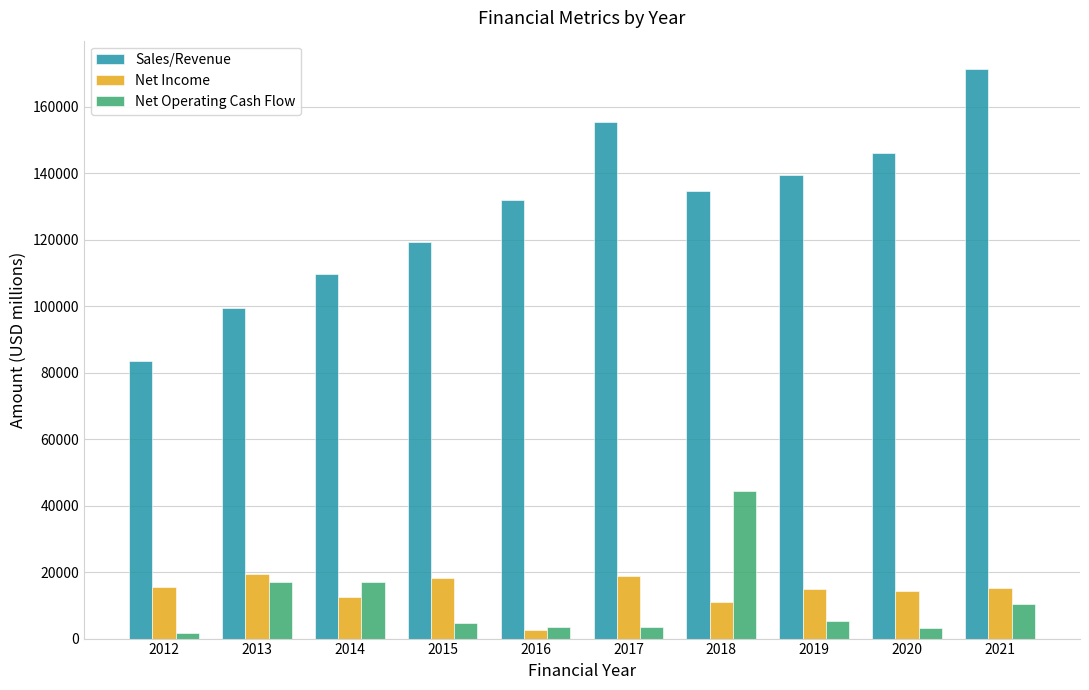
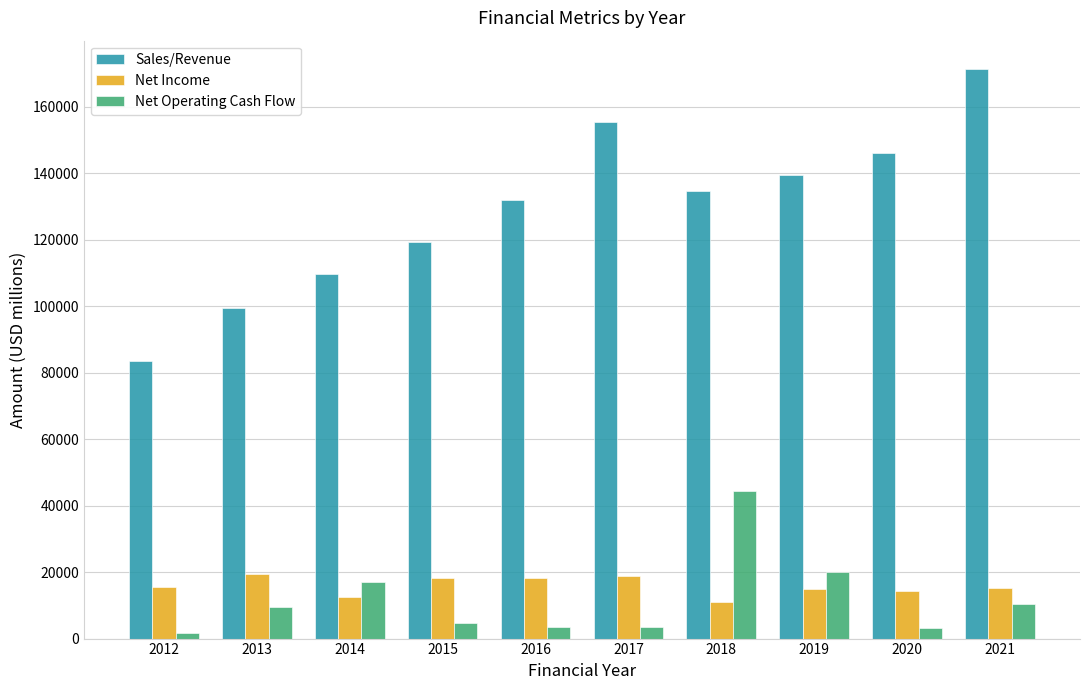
Net Operating Cash Flow, 2013: 17000 -> 10000
Net Income, 2016: 3000 -> 18000
Net Operating Cash Flow, 2019: 5000 -> 20000
